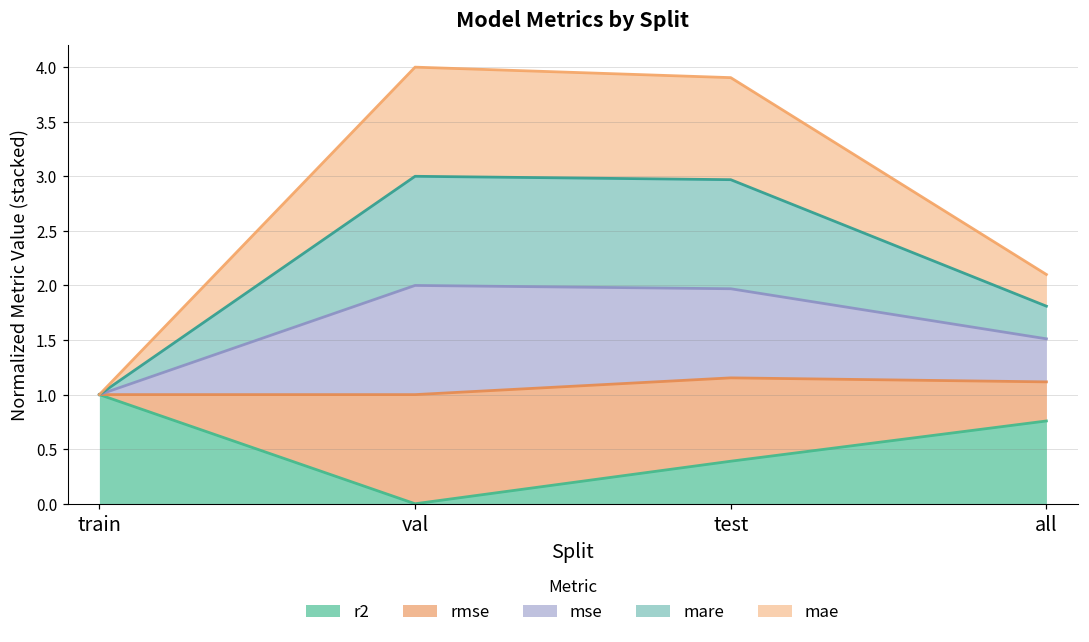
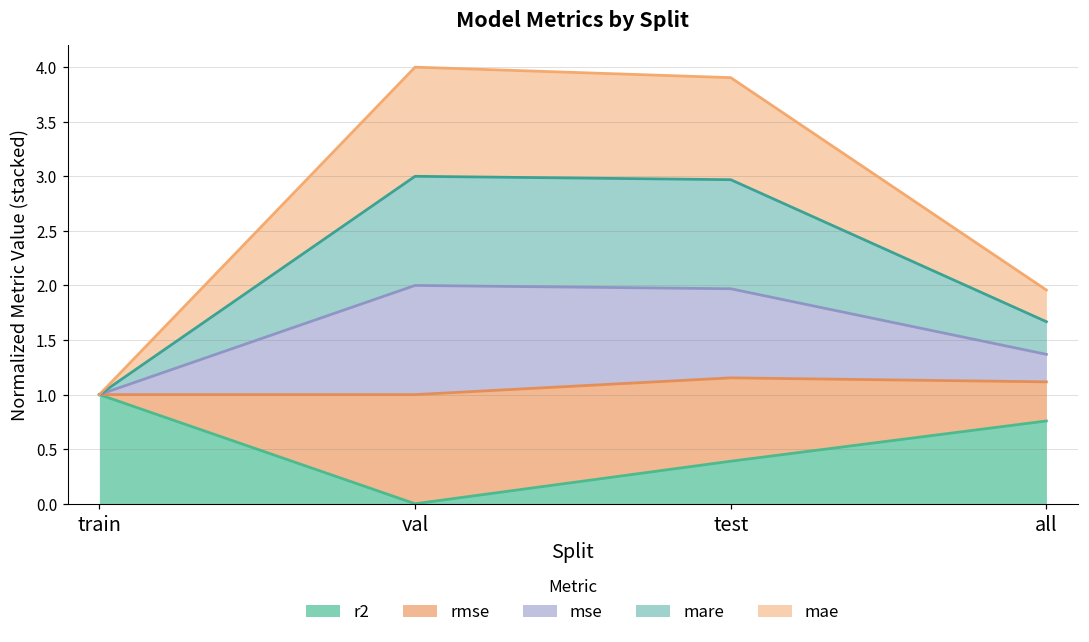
mse, all: 0.4 -> 0.3
